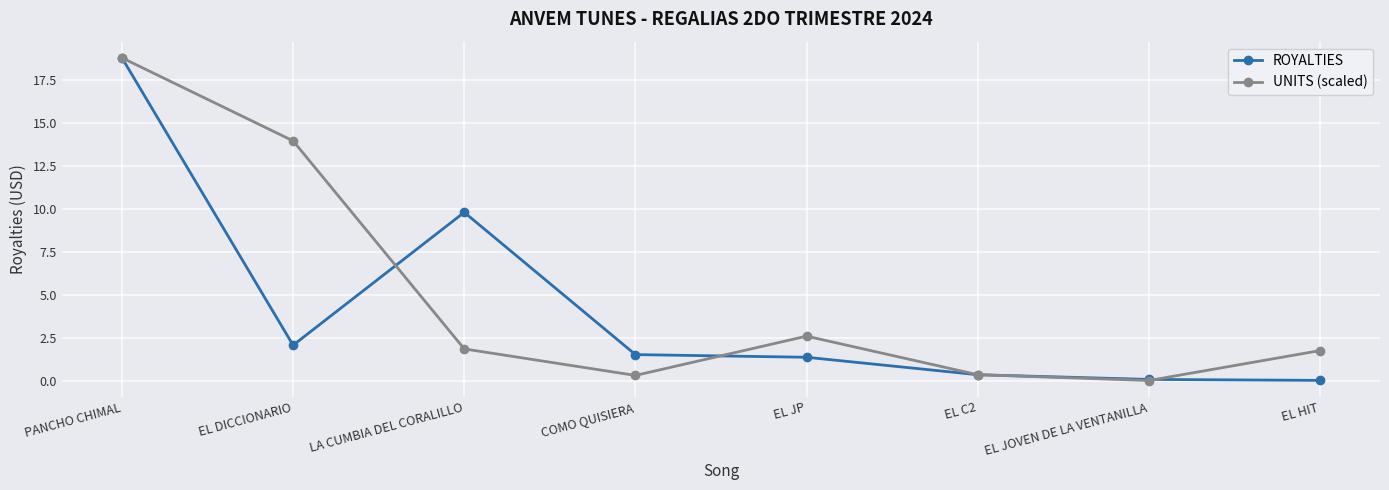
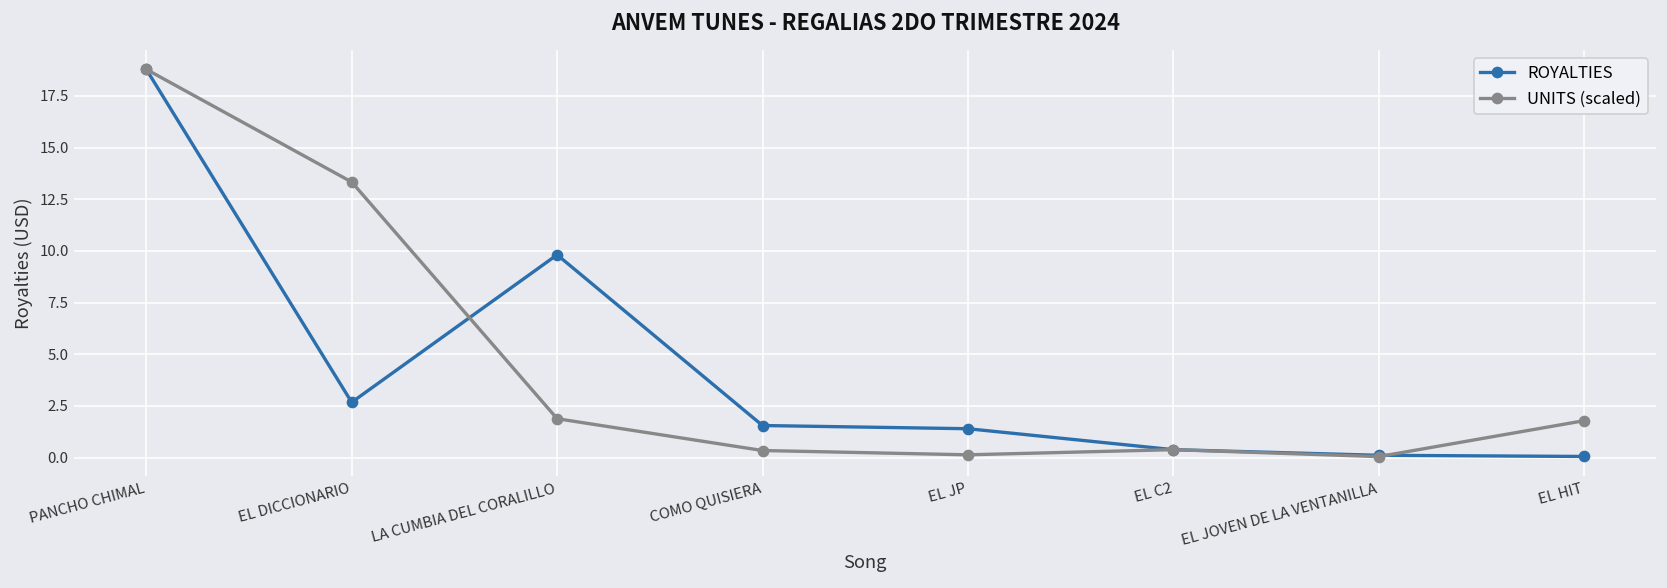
ROYALTIES, EL DICCIONARIO: 2.1 -> 2.7
UNITS (scaled), EL DICCIONARIO: 14.0 -> 13.3
UNITS (scaled), EL JP: 2.6 -> 0.1
